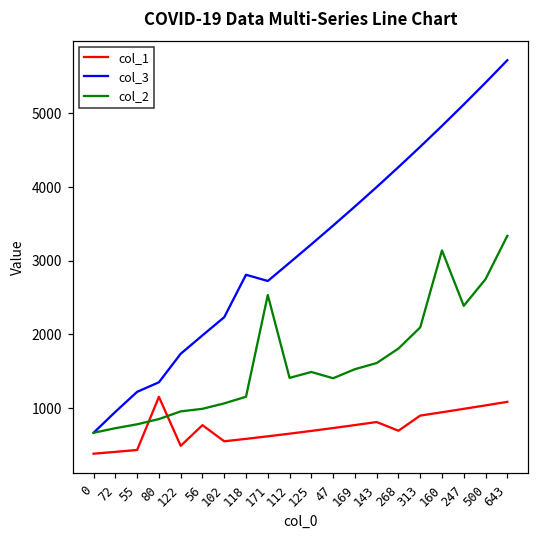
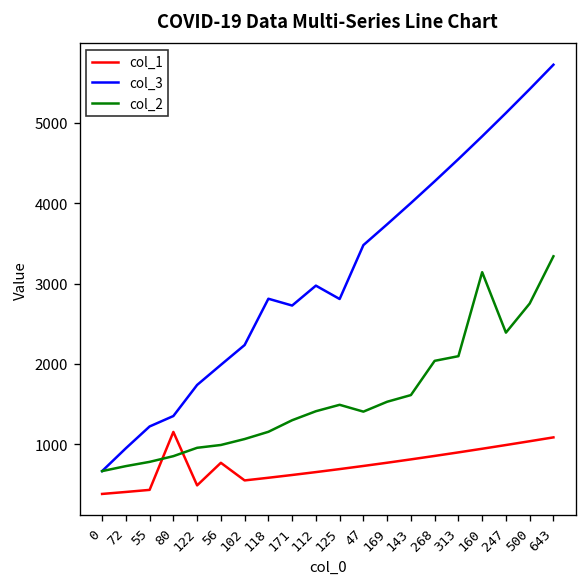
col_2, 171: 2500 -> 1300
col_3, 125: 3200 -> 2800
col_1, 268: 700 -> 900
col_2, 268: 1800 -> 2000
